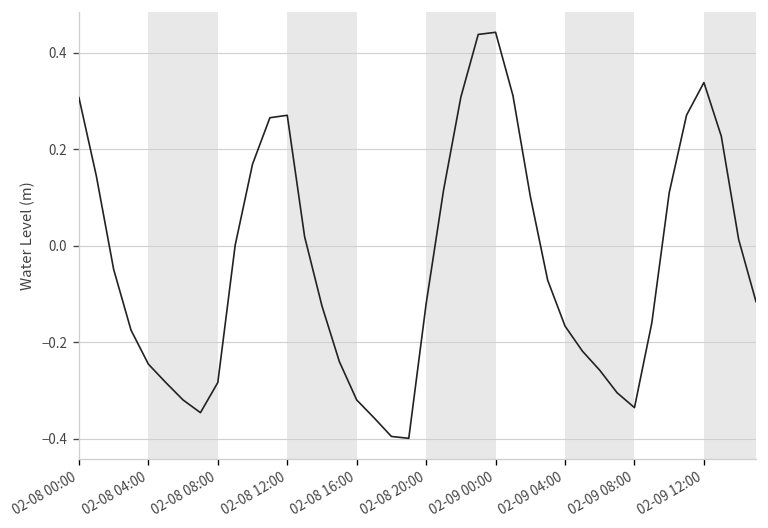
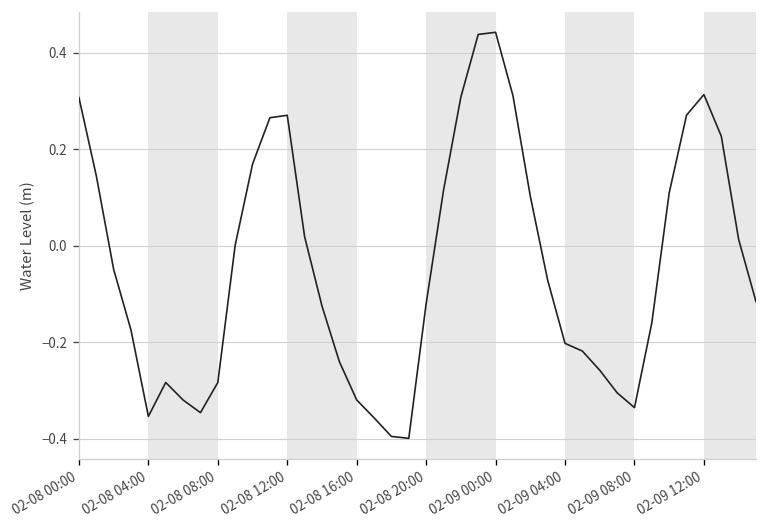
02-08 04:00: -0.25 -> -0.35
02-09 04:00: -0.17 -> -0.20
02-09 12:00: 0.34 -> 0.31
